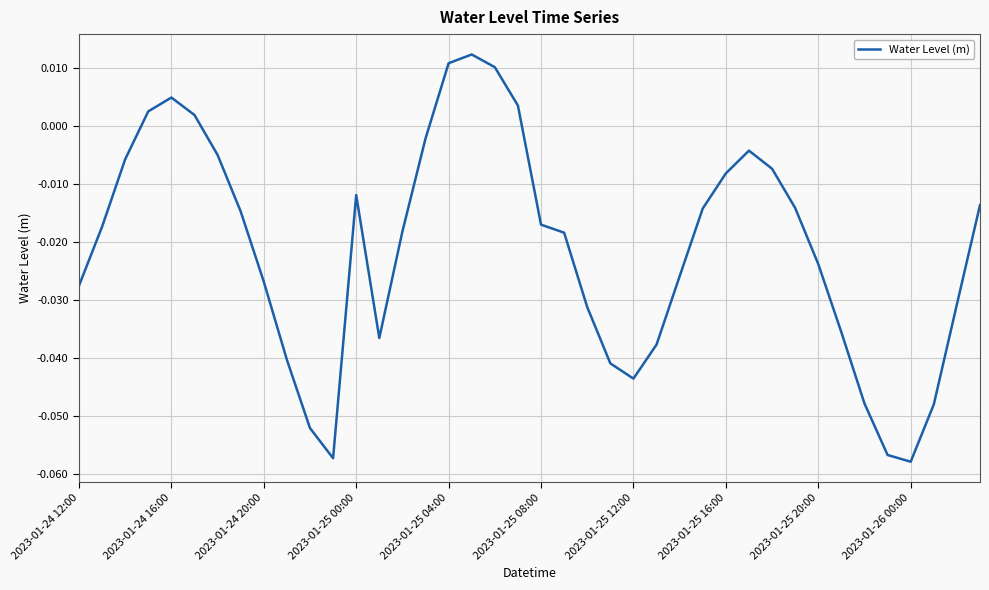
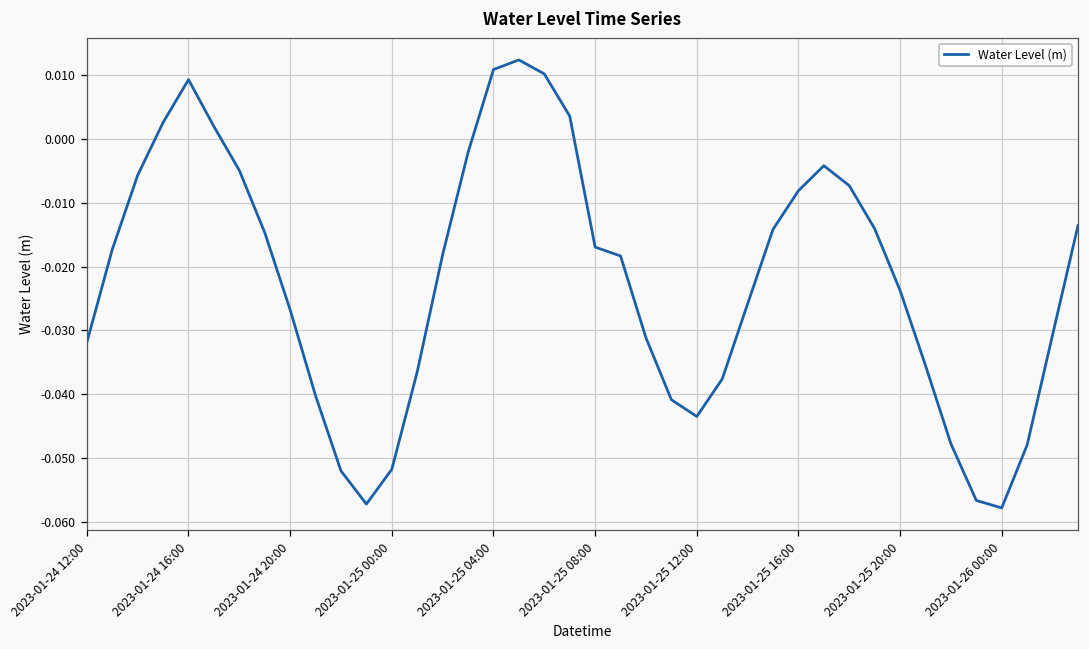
2023-01-24 12:00: -0.027 -> -0.032
2023-01-24 16:00: 0.005 -> 0.009
2023-01-25 00:00: -0.012 -> -0.052
